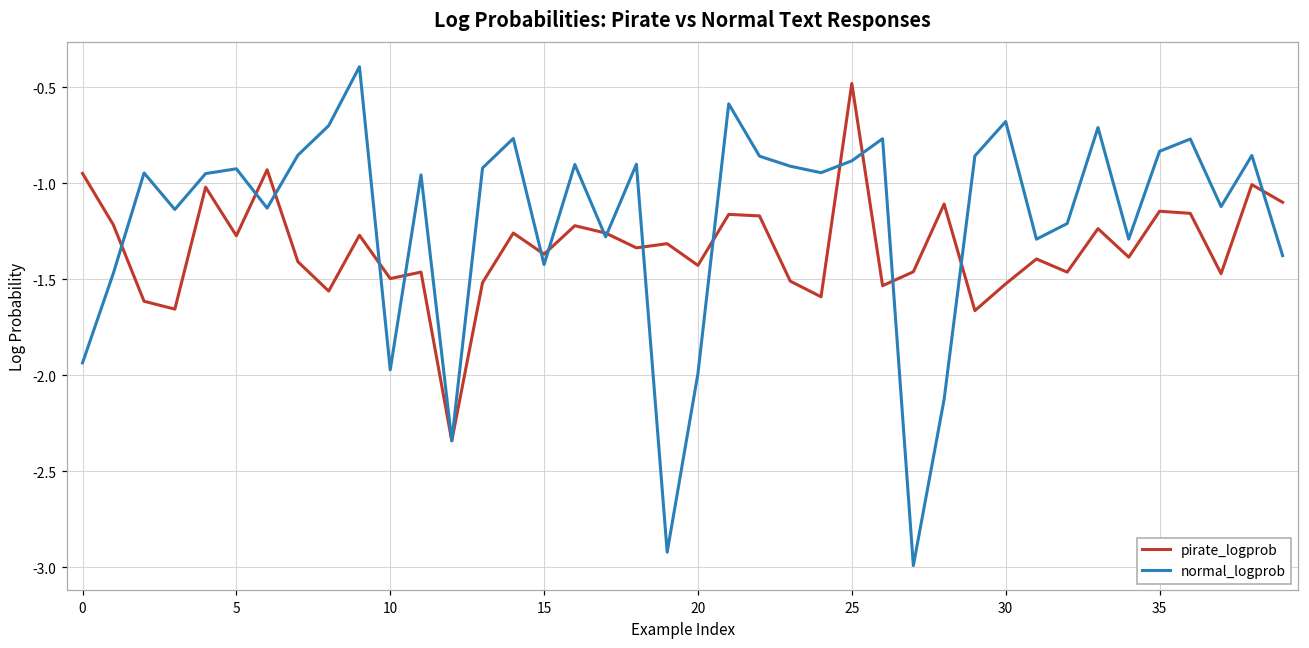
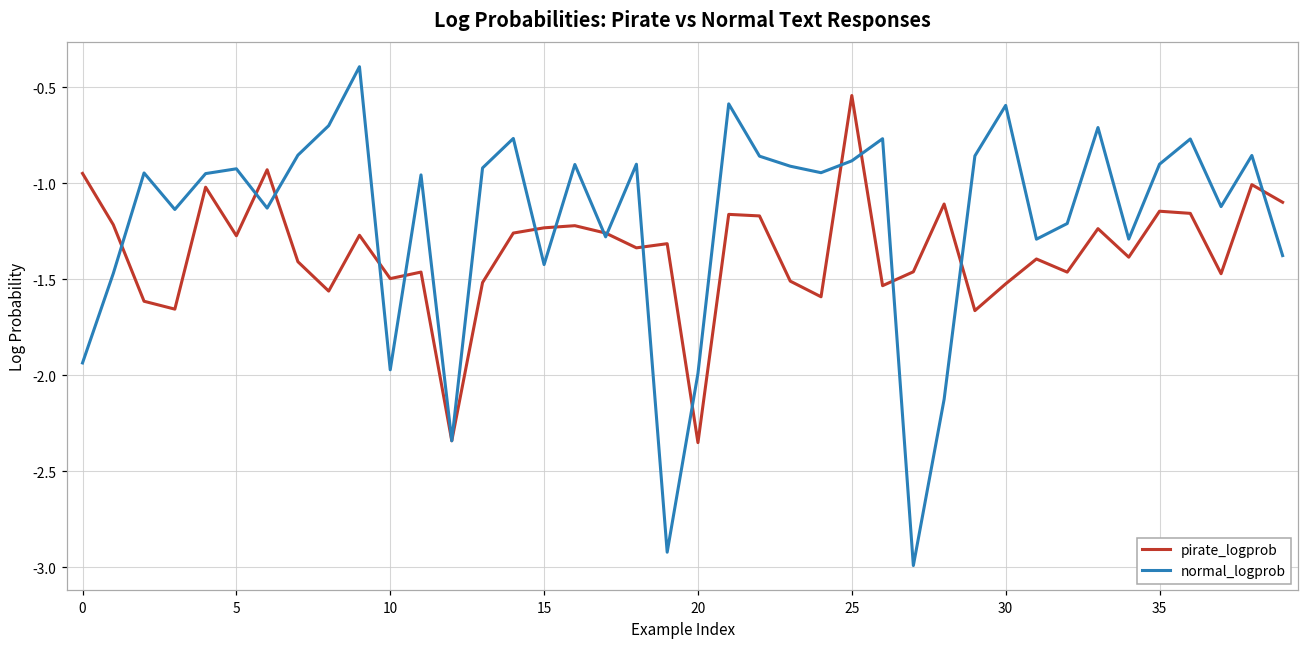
pirate_logprob, 15: -1.37 -> -1.23
pirate_logprob, 20: -1.43 -> -2.35
pirate_logprob, 25: -0.48 -> -0.54
normal_logprob, 30: -0.68 -> -0.60
normal_logprob, 35: -0.83 -> -0.90
